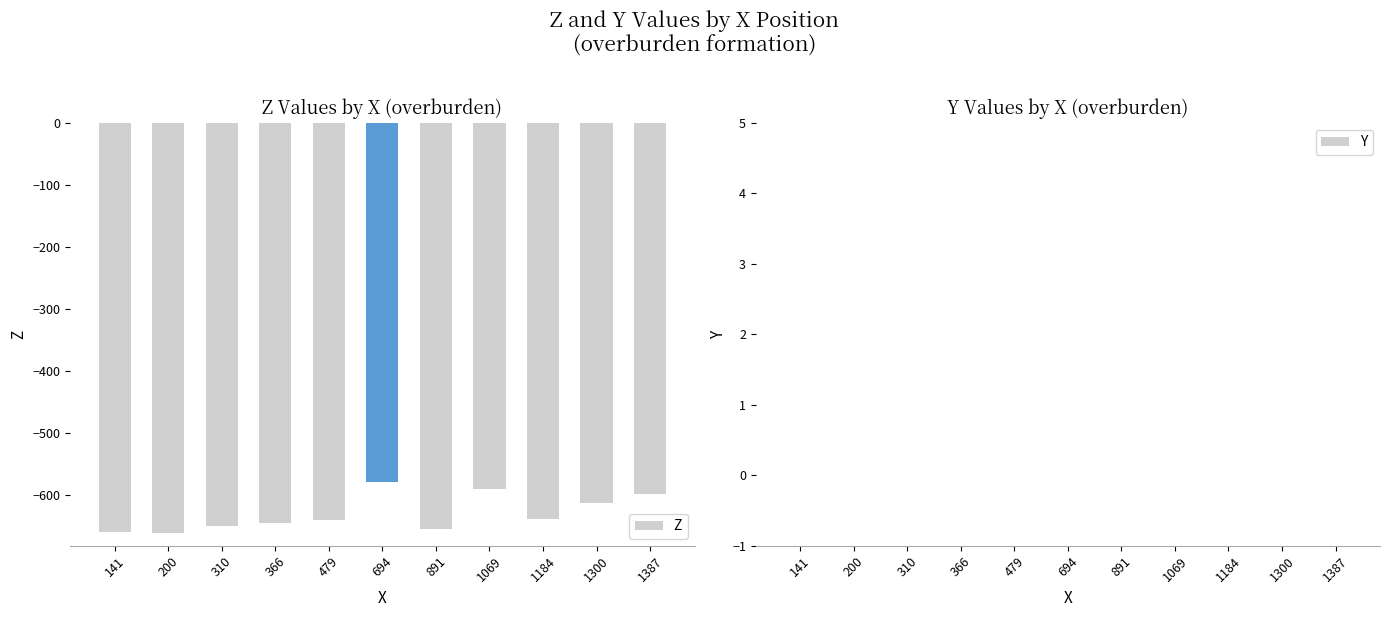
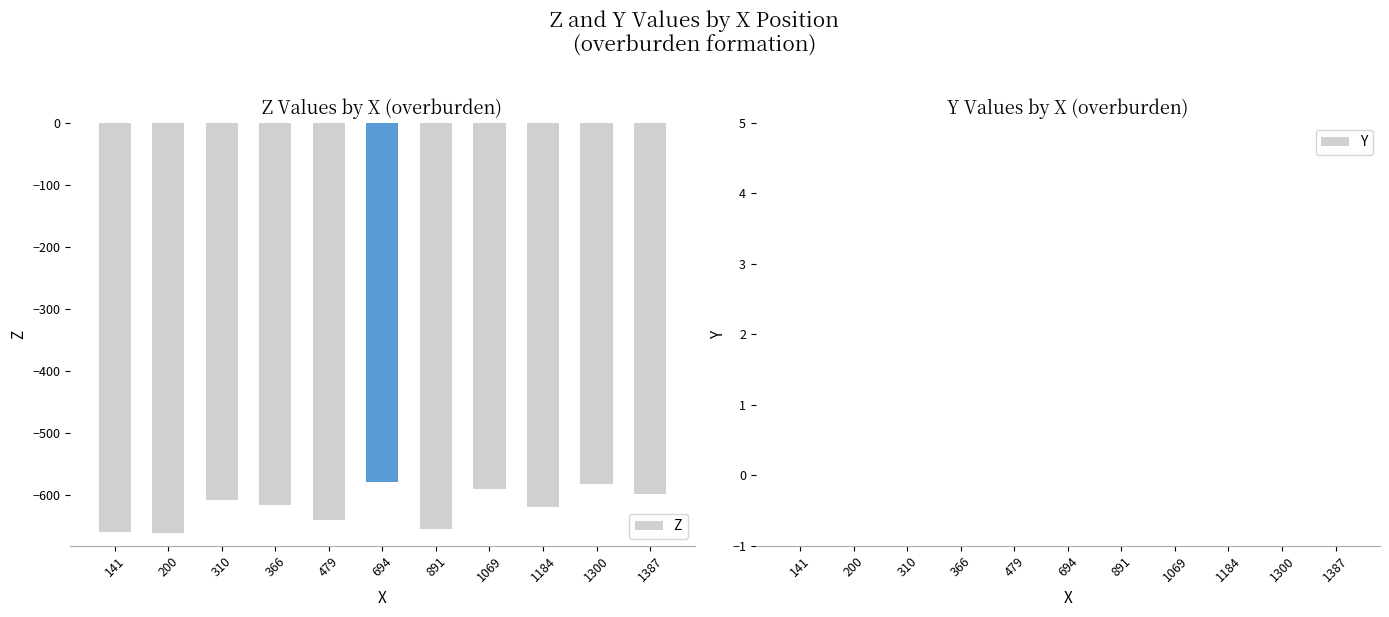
Z Values by X (overburden), 310: -650 -> -610
Z Values by X (overburden), 366: -640 -> -620
Z Values by X (overburden), 1184: -640 -> -620
Z Values by X (overburden), 1300: -610 -> -580
